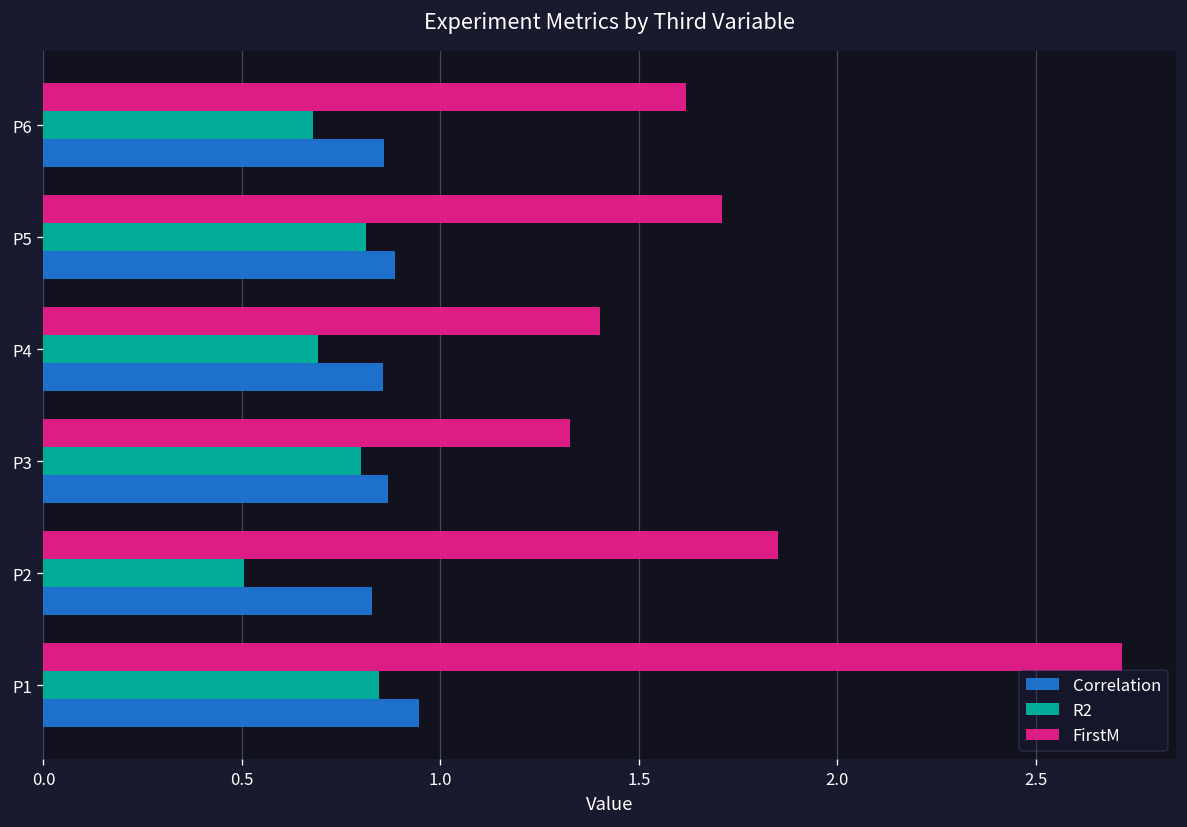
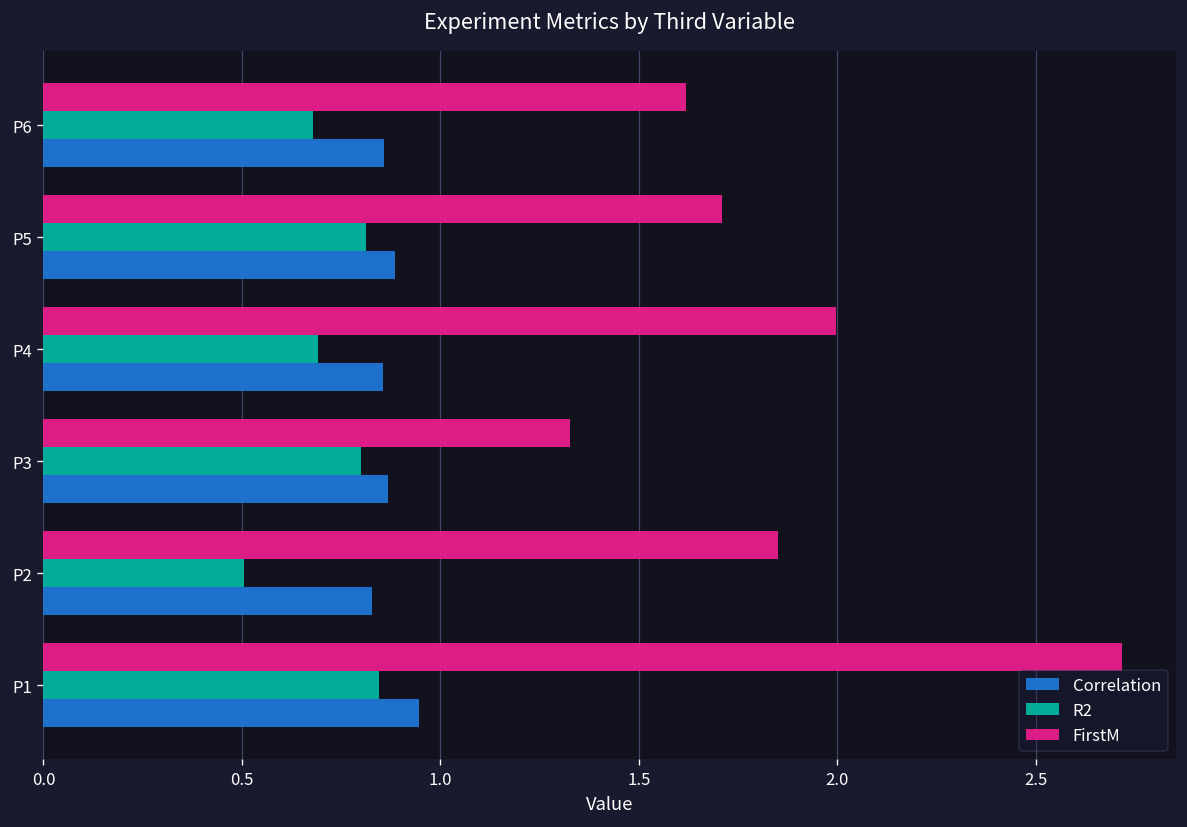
FirstM, P4: 1.40 -> 2.00
